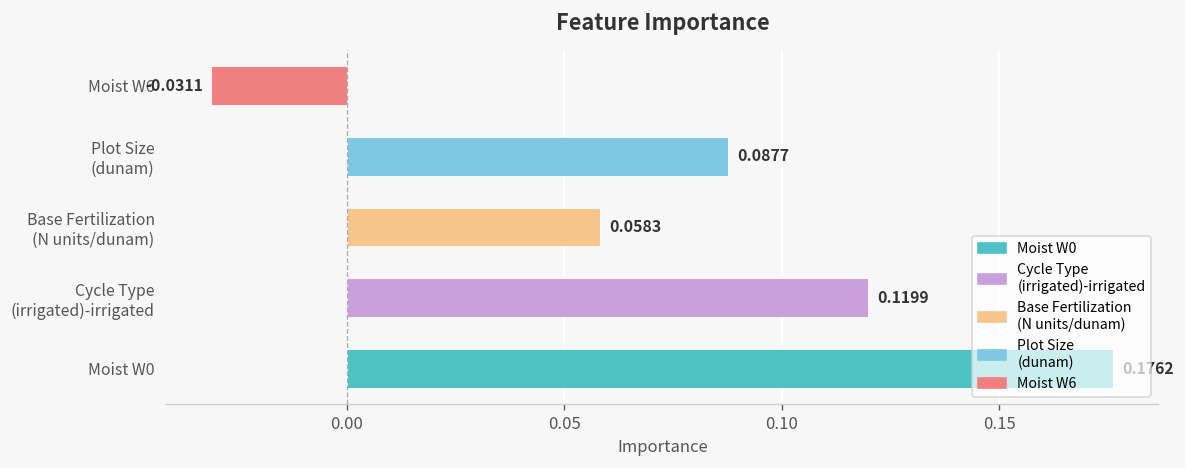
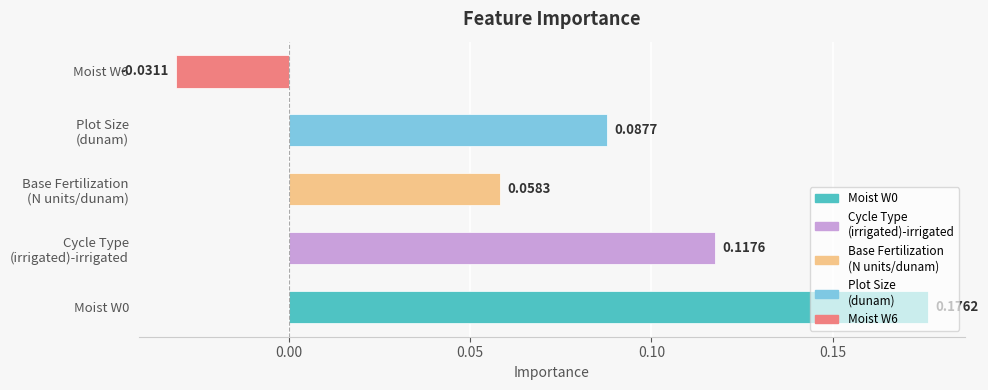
Cycle Type (irrigated)-irrigated: 0.1199 -> 0.1176
